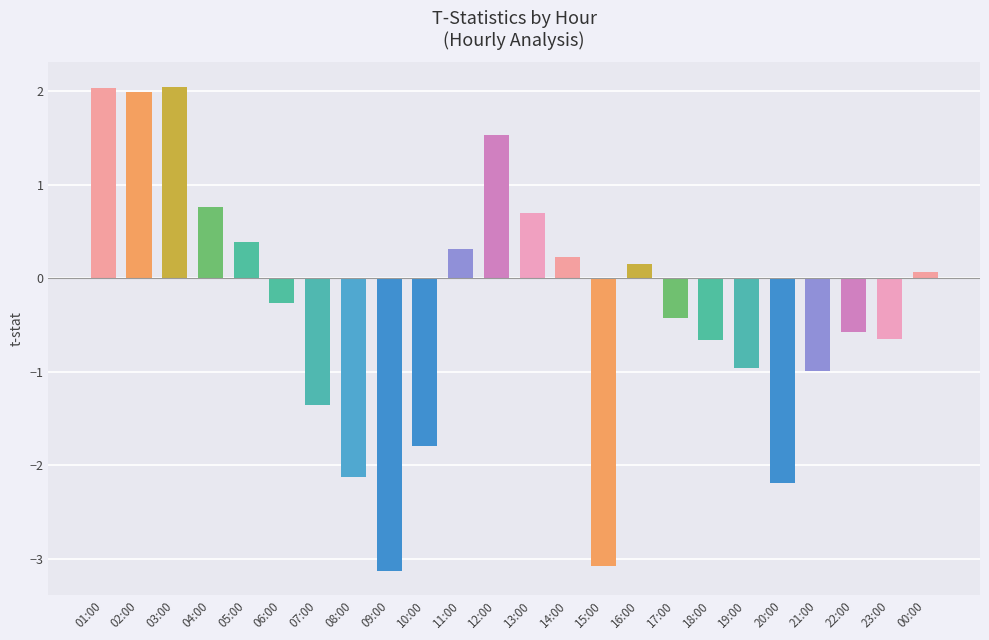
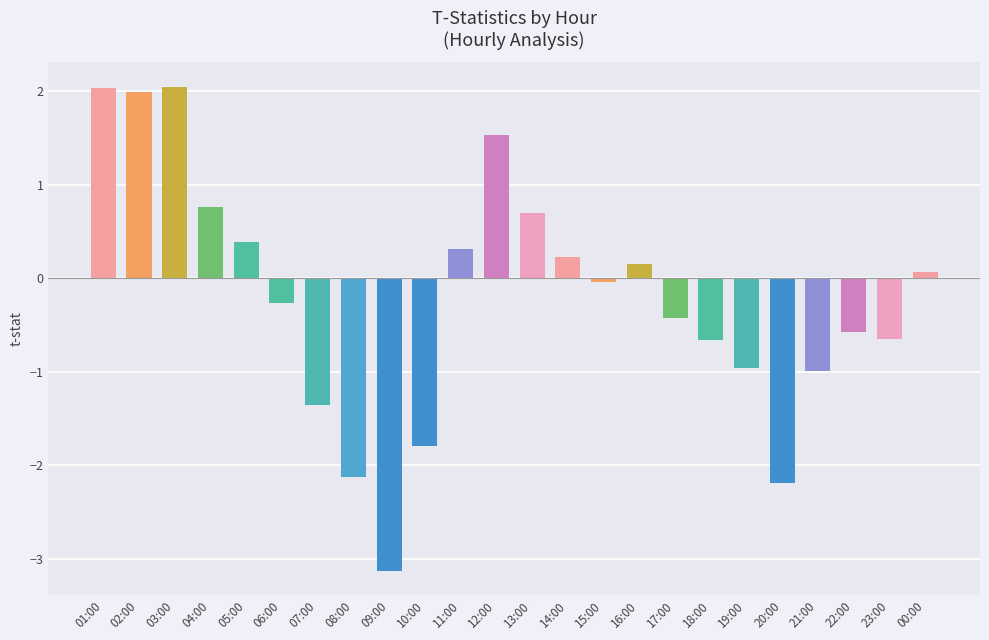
15:00: -3.1 -> 0.0
